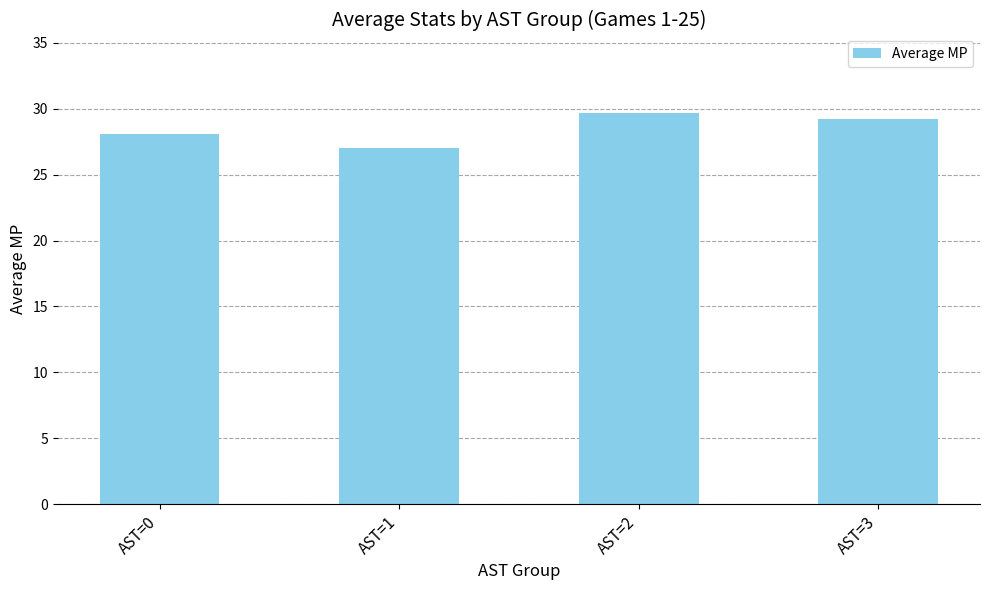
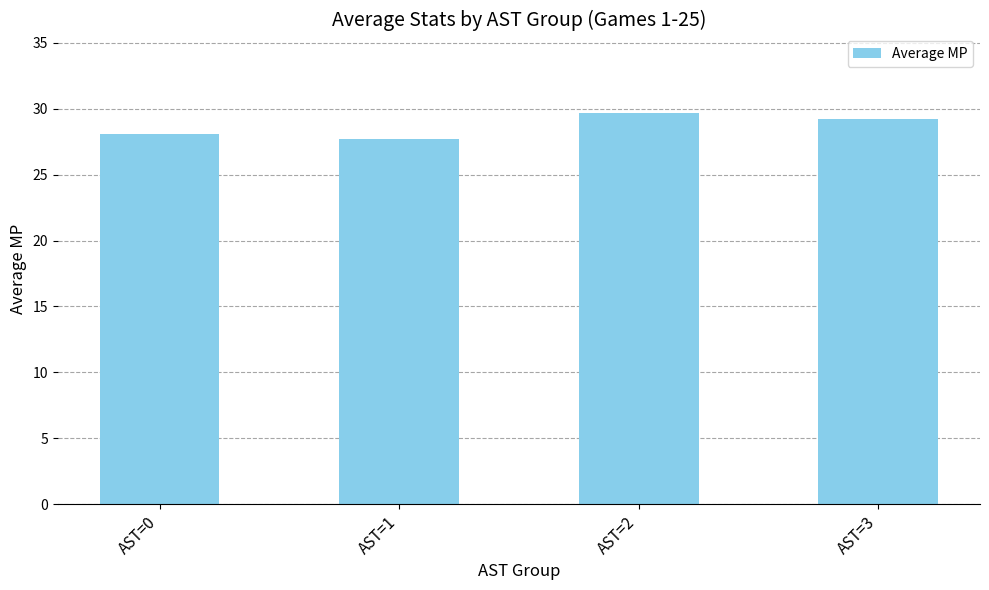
AST=1: 27.0 -> 27.7
